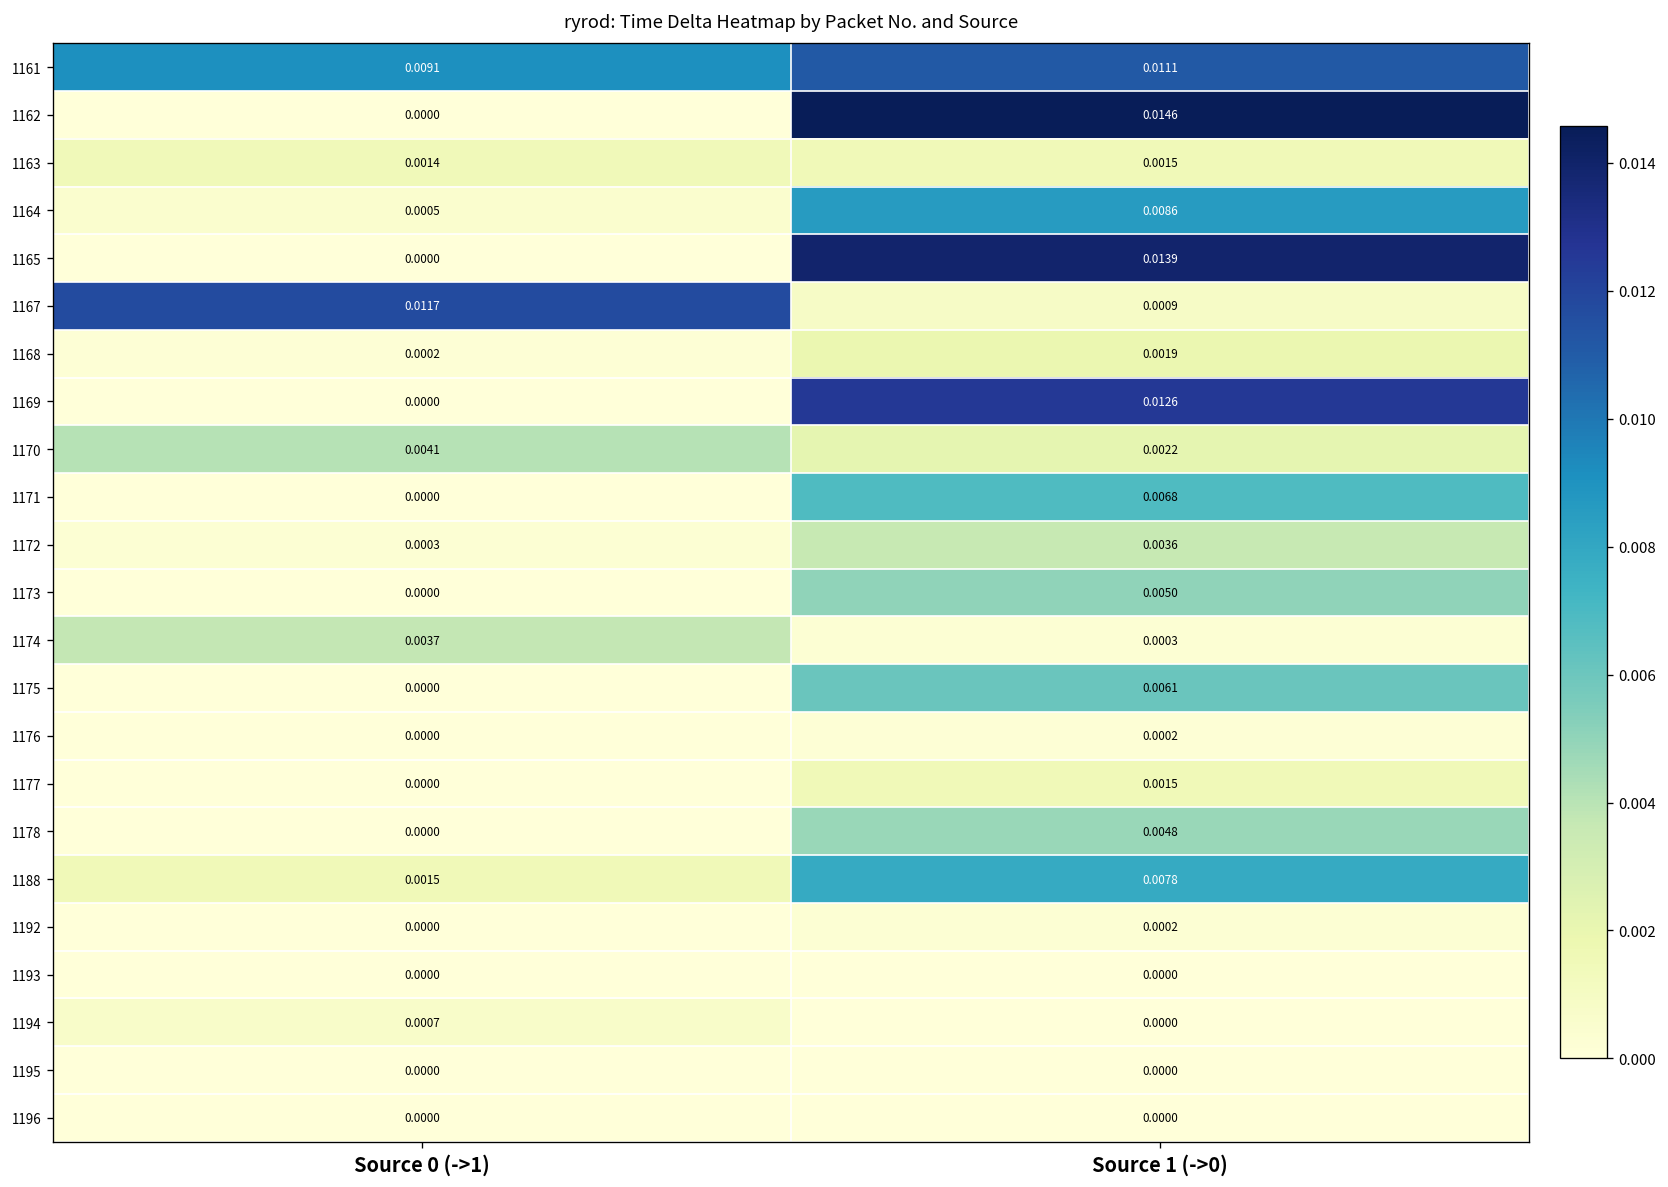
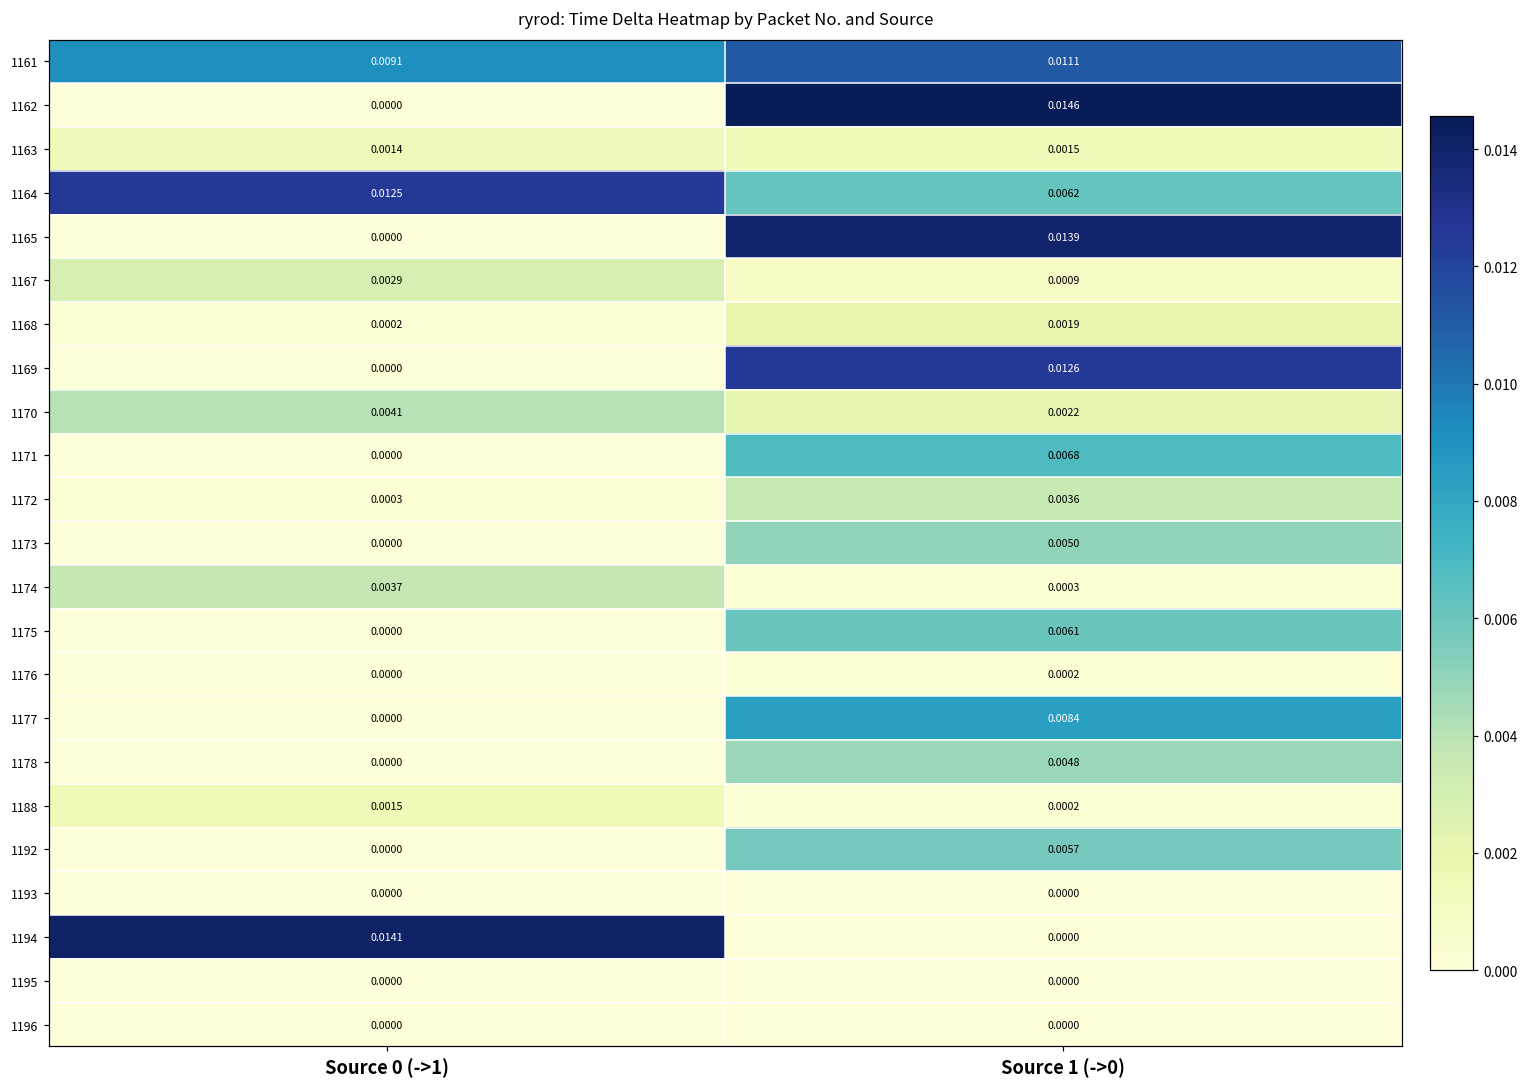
1164, Source 0 (->1): 0.0005 -> 0.0125
1164, Source 1 (->0): 0.0086 -> 0.0062
1167, Source 0 (->1): 0.0117 -> 0.0029
1177, Source 1 (->0): 0.0015 -> 0.0084
1188, Source 1 (->0): 0.0078 -> 0.0002
1192, Source 1 (->0): 0.0002 -> 0.0057
1194, Source 0 (->1): 0.0007 -> 0.0141
